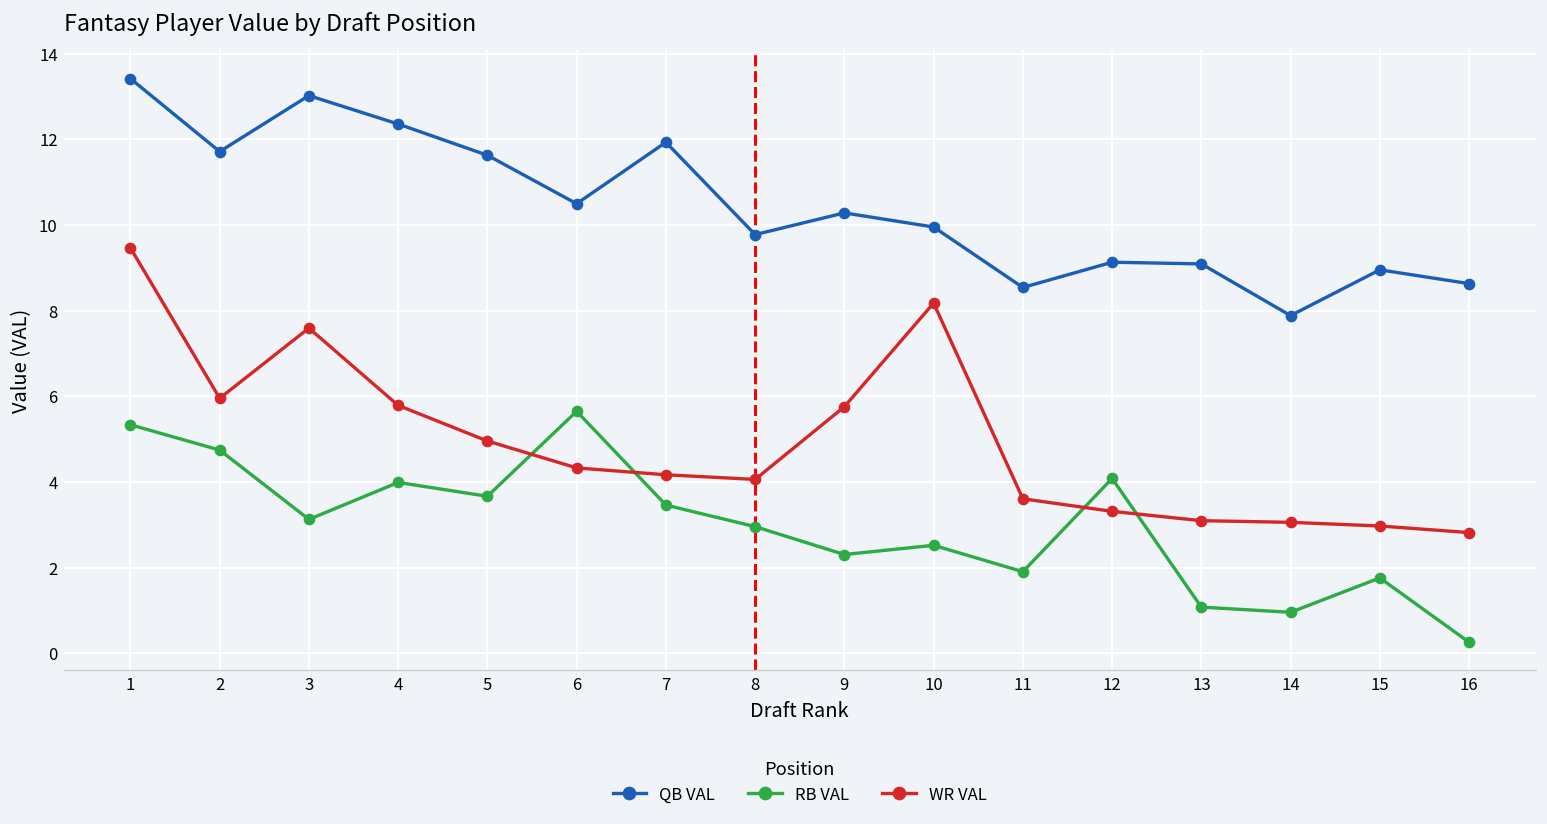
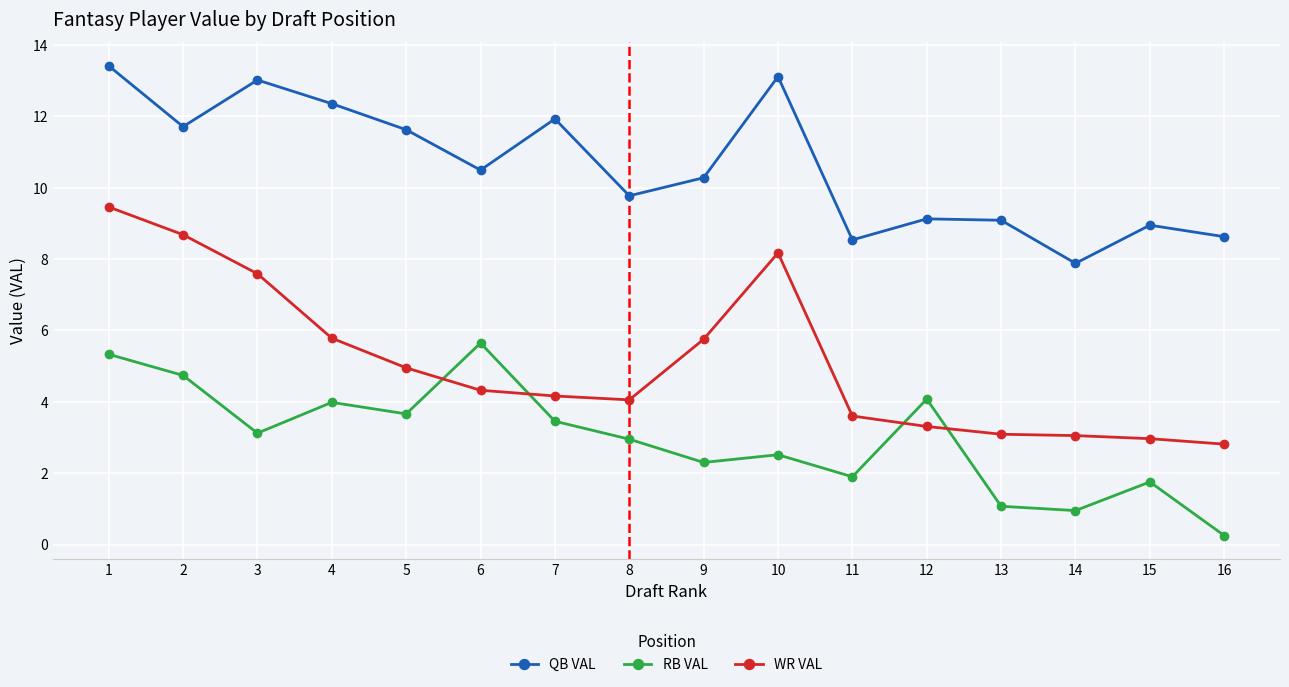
WR VAL, 2: 6.0 -> 8.7
QB VAL, 10: 9.9 -> 13.1
